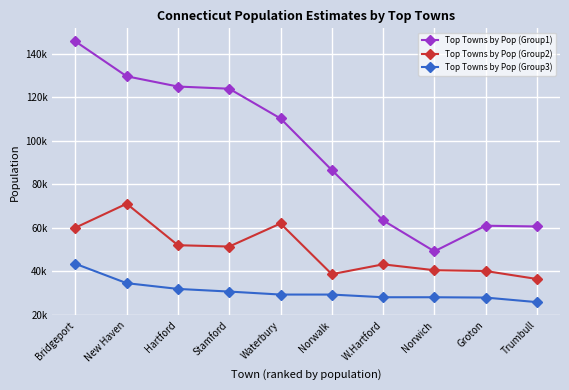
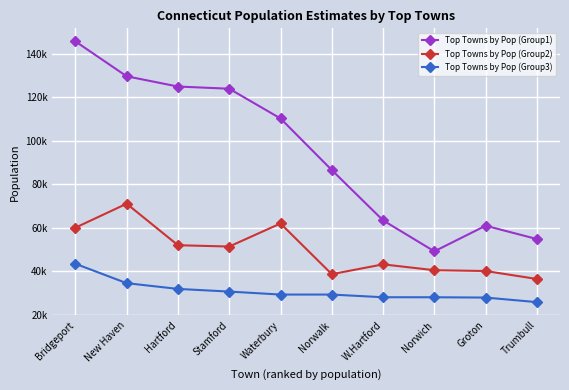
Top Towns by Pop (Group1), Trumbull: 61000 -> 55000
